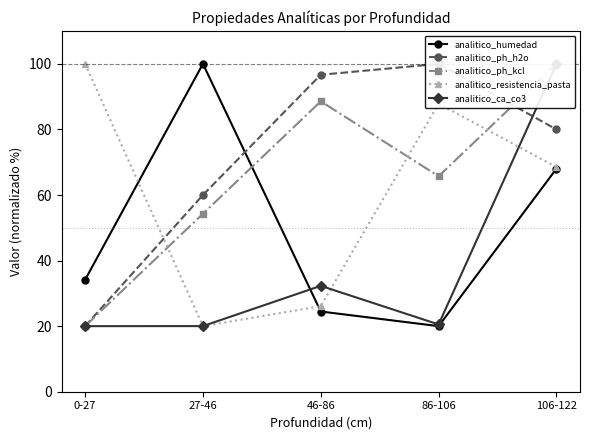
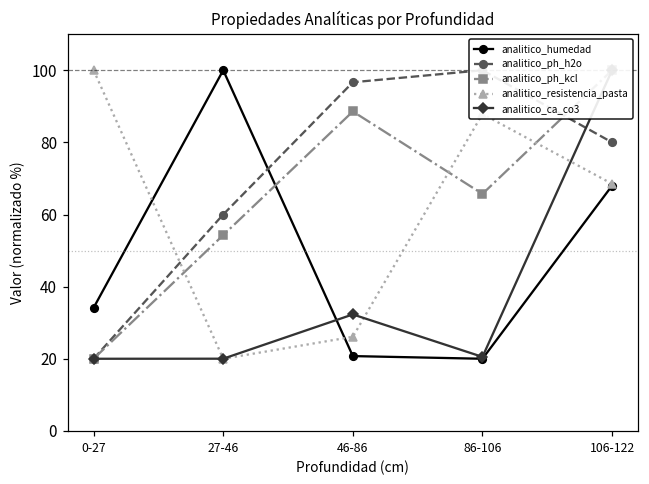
analitico_humedad, 46-86: 24 -> 21
